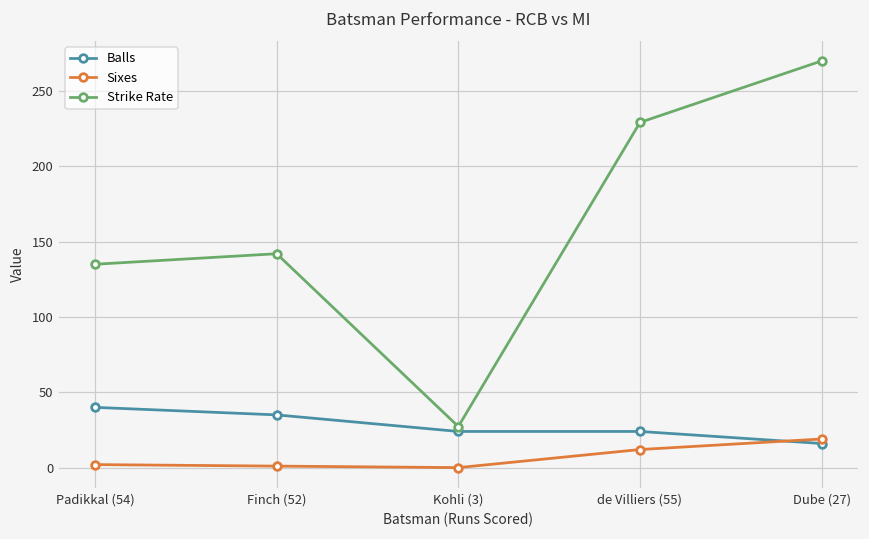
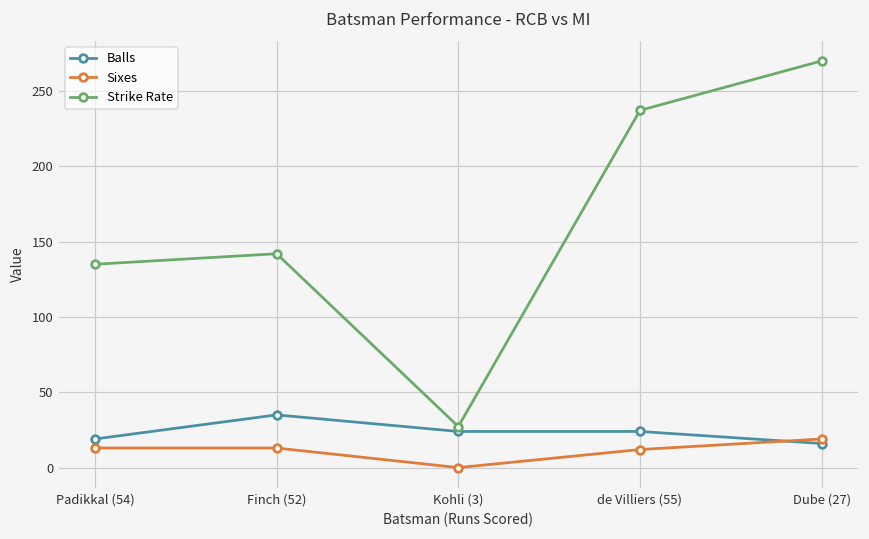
Balls, Padikkal (54): 40 -> 19
Sixes, Padikkal (54): 2 -> 13
Sixes, Finch (52): 1 -> 13
Strike Rate, de Villiers (55): 229 -> 237
